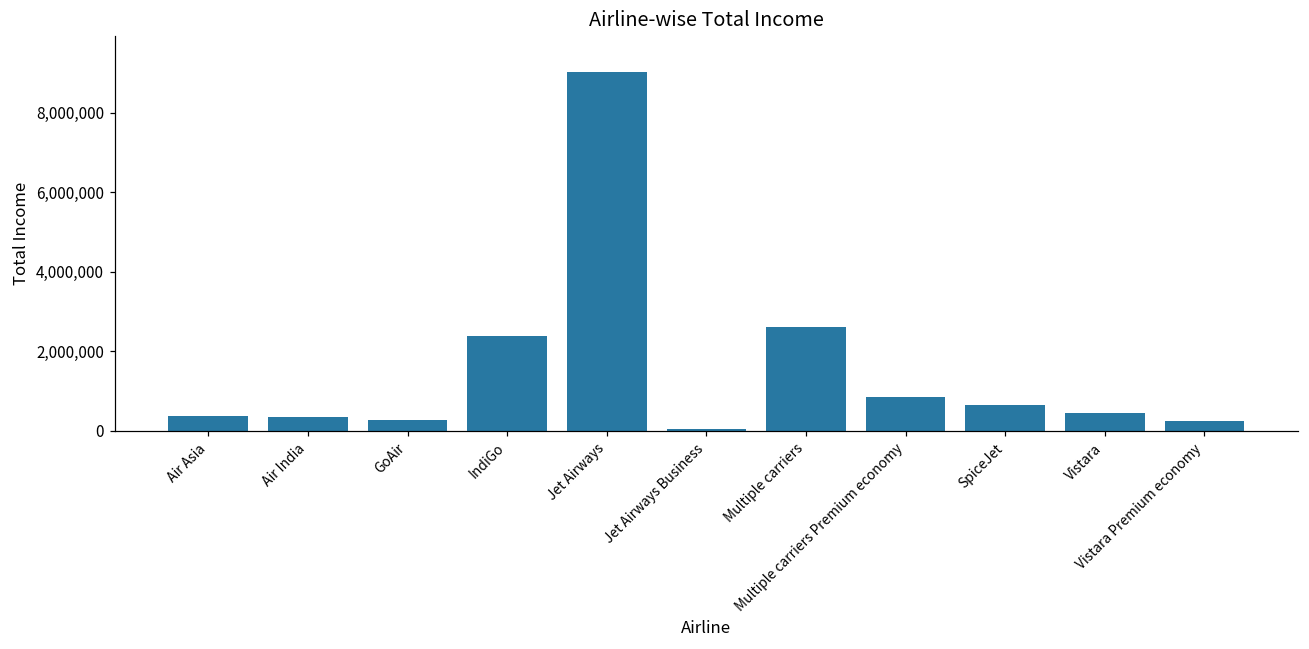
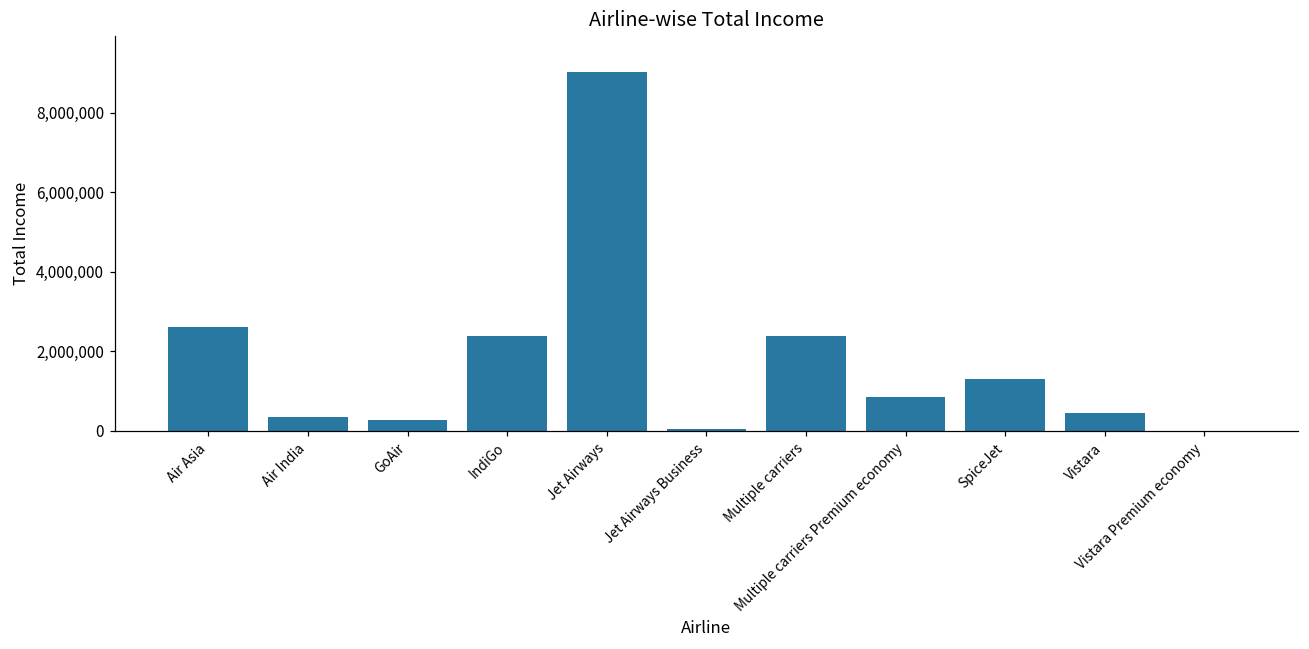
Air Asia: 400,000 -> 2,600,000
Multiple carriers: 2,600,000 -> 2,400,000
SpiceJet: 700,000 -> 1,300,000
Vistara Premium economy: 200,000 -> 0
